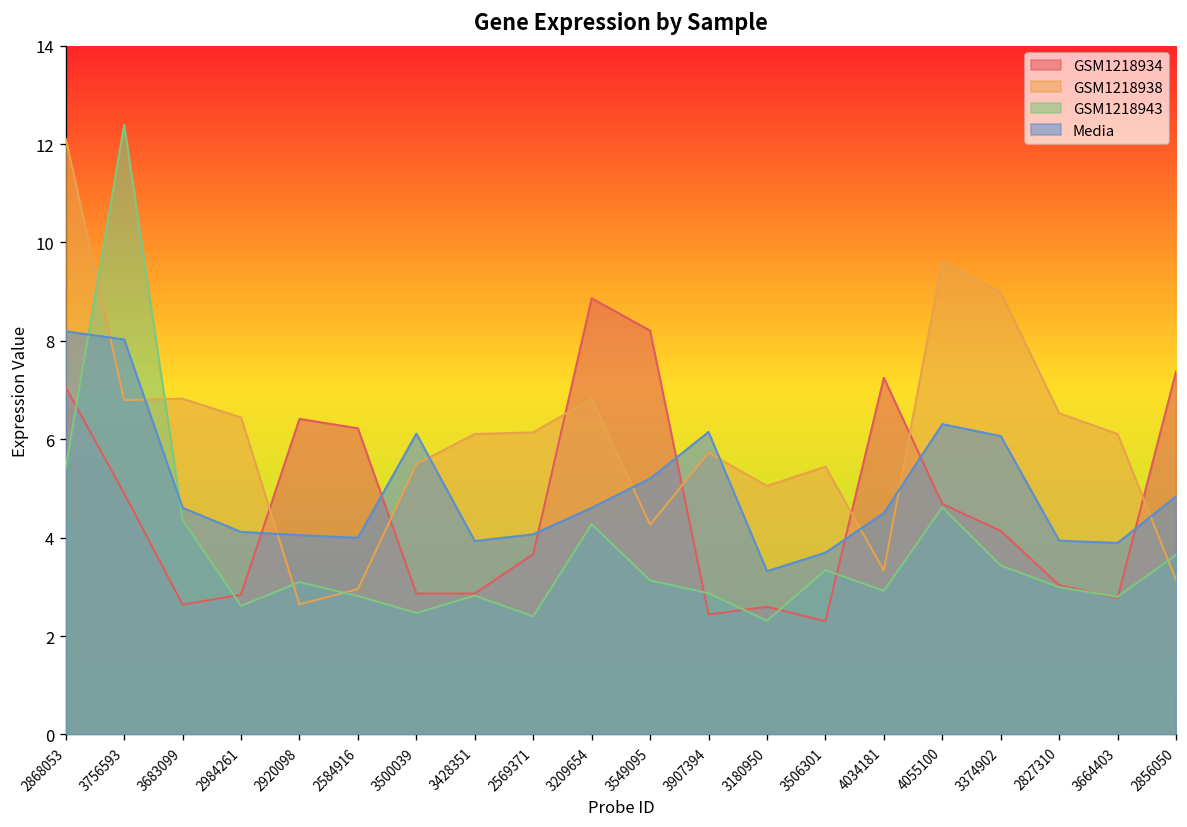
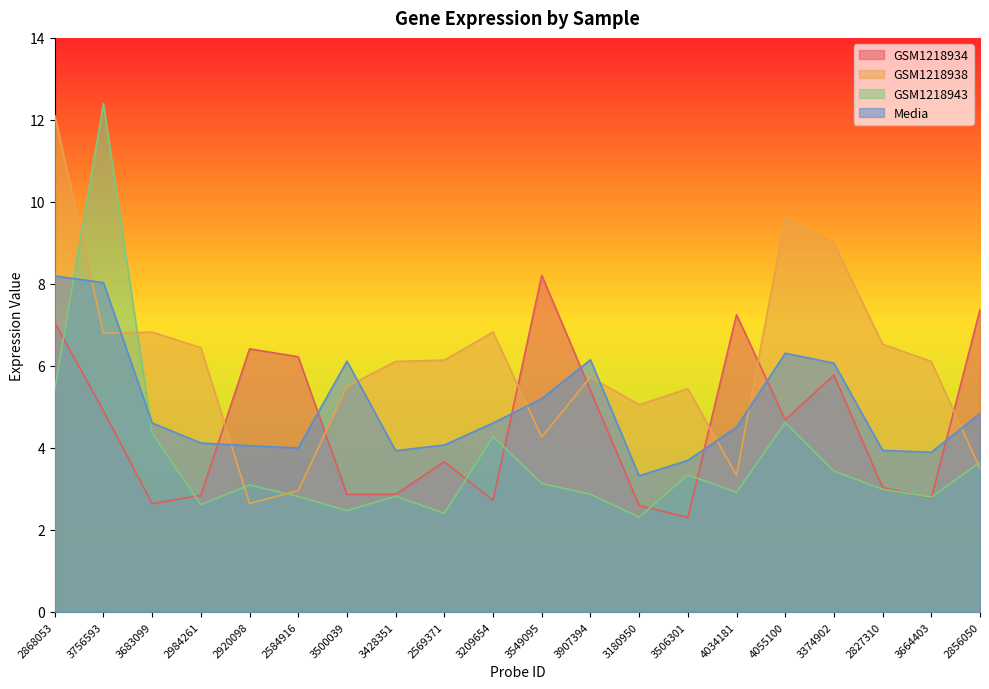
GSM1218934, 3209654: 8.9 -> 2.7
GSM1218934, 3907394: 2.4 -> 5.4
GSM1218934, 3374902: 4.1 -> 5.8
GSM1218938, 2856050: 3.1 -> 3.5
